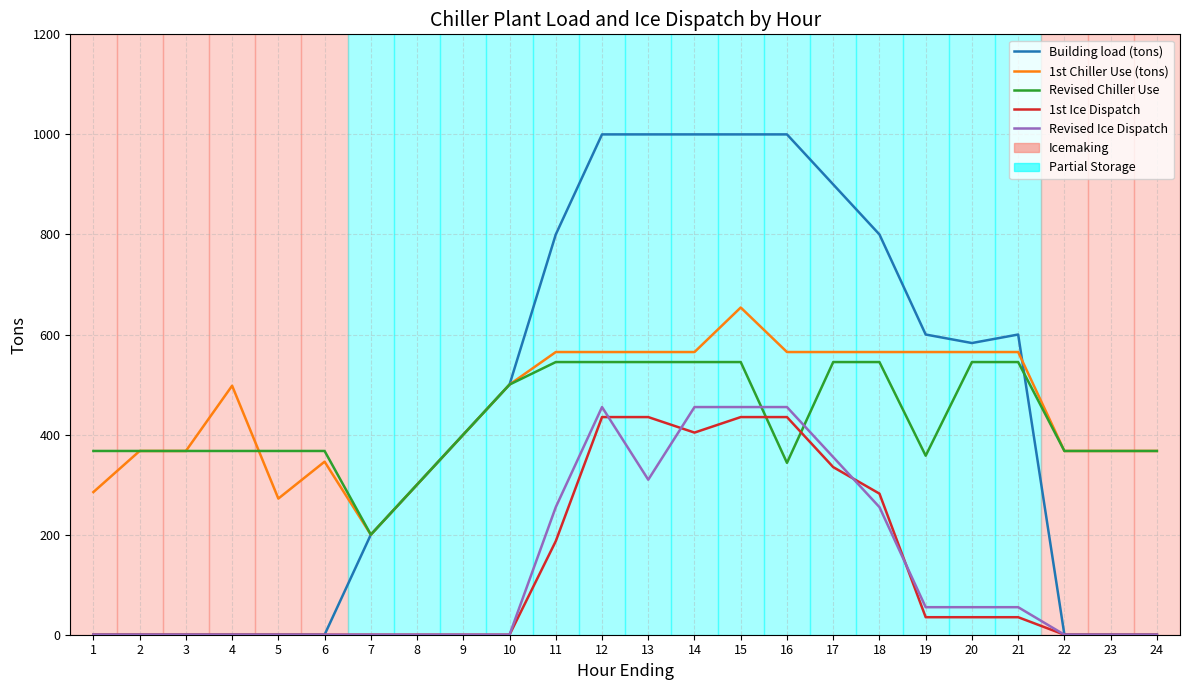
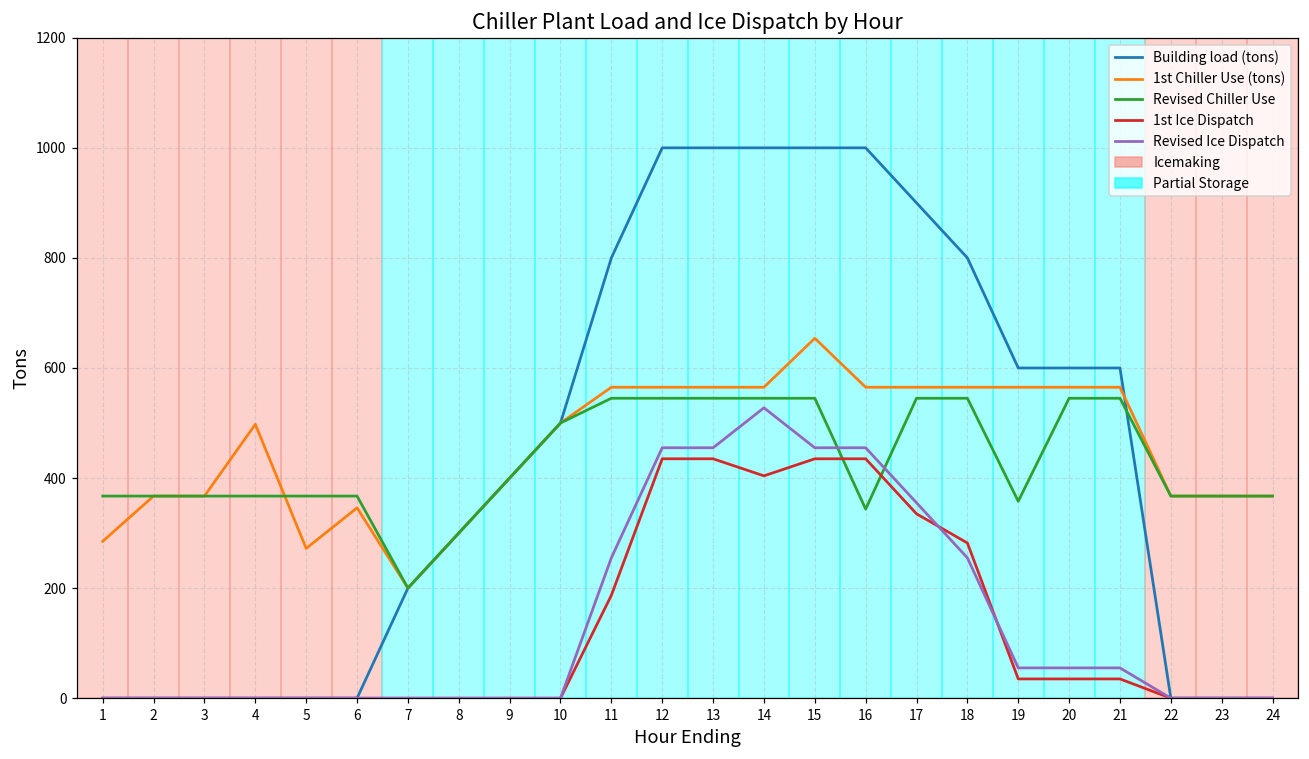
Revised Ice Dispatch, 13: 310 -> 460
Revised Ice Dispatch, 14: 460 -> 530
Building load (tons), 20: 580 -> 600
